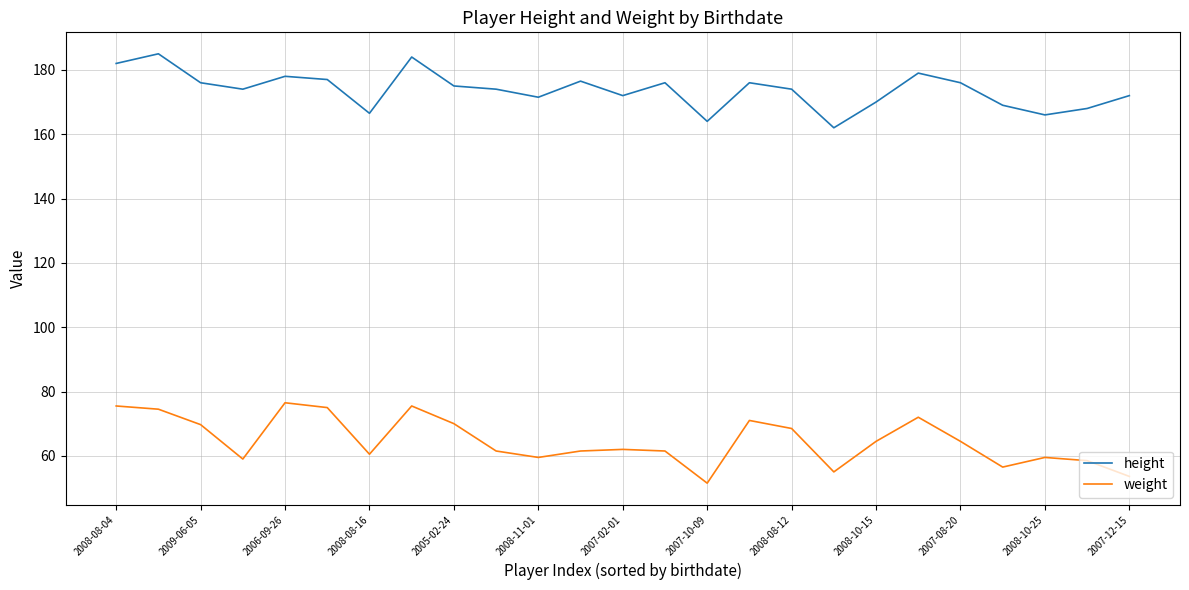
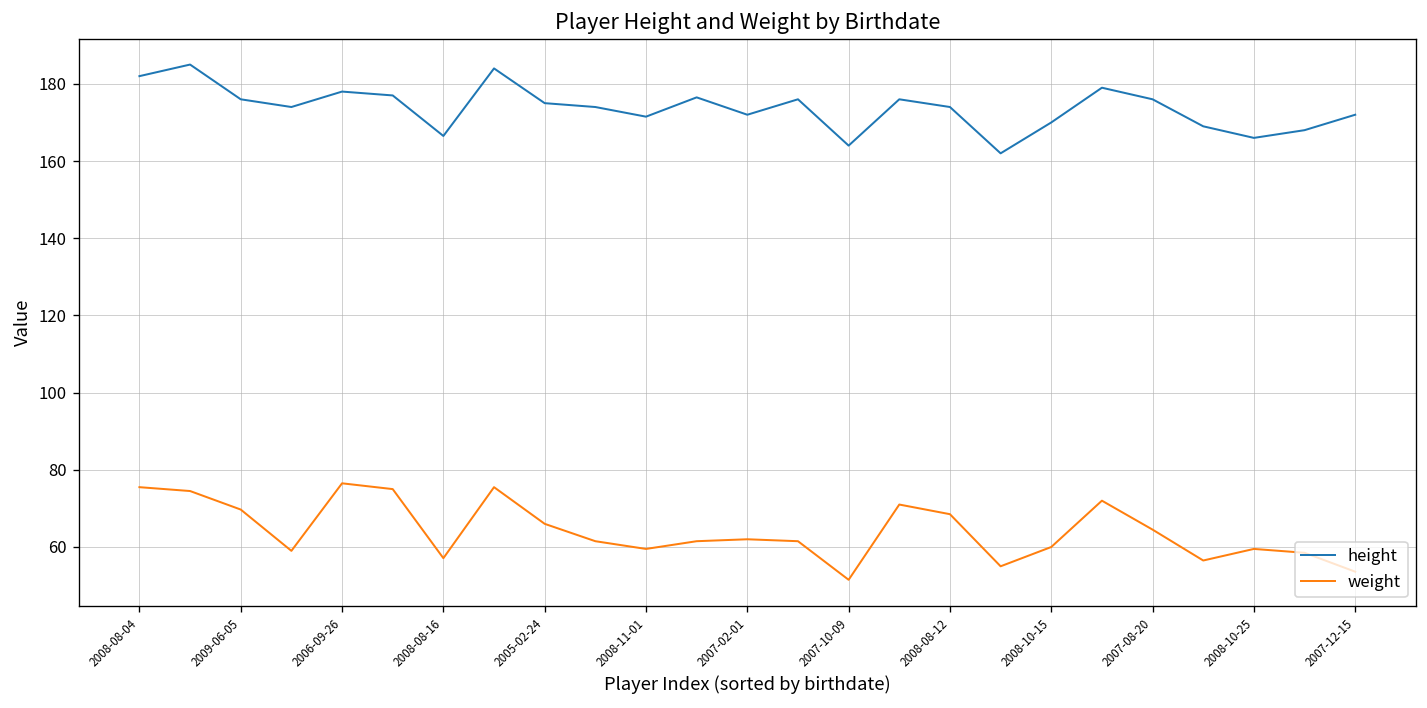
weight, 2008-08-16: 61 -> 57
weight, 2005-02-24: 70 -> 66
weight, 2008-10-15: 65 -> 60
